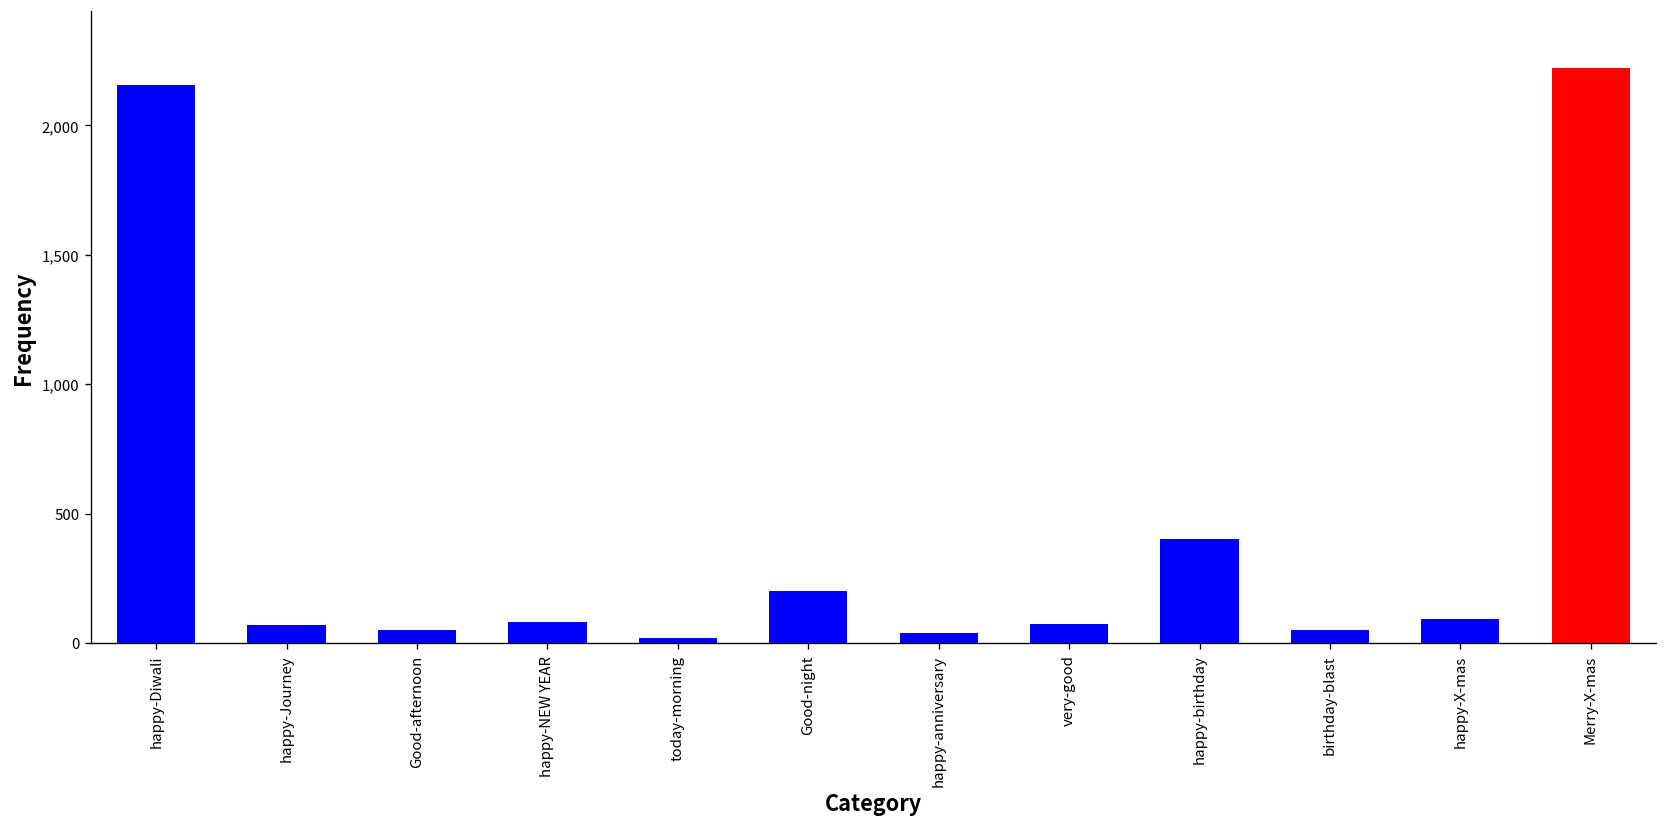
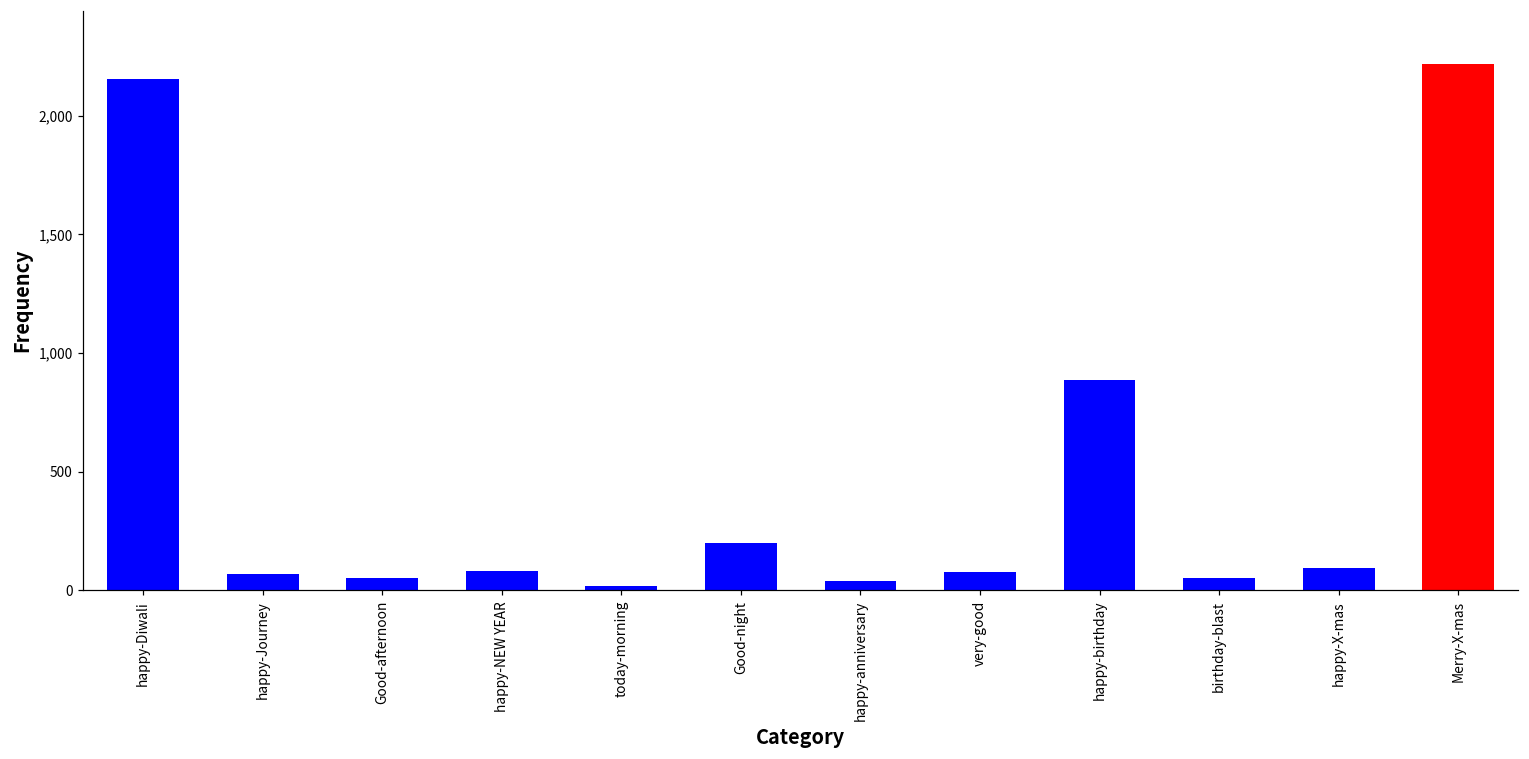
happy-birthday: 400 -> 890
